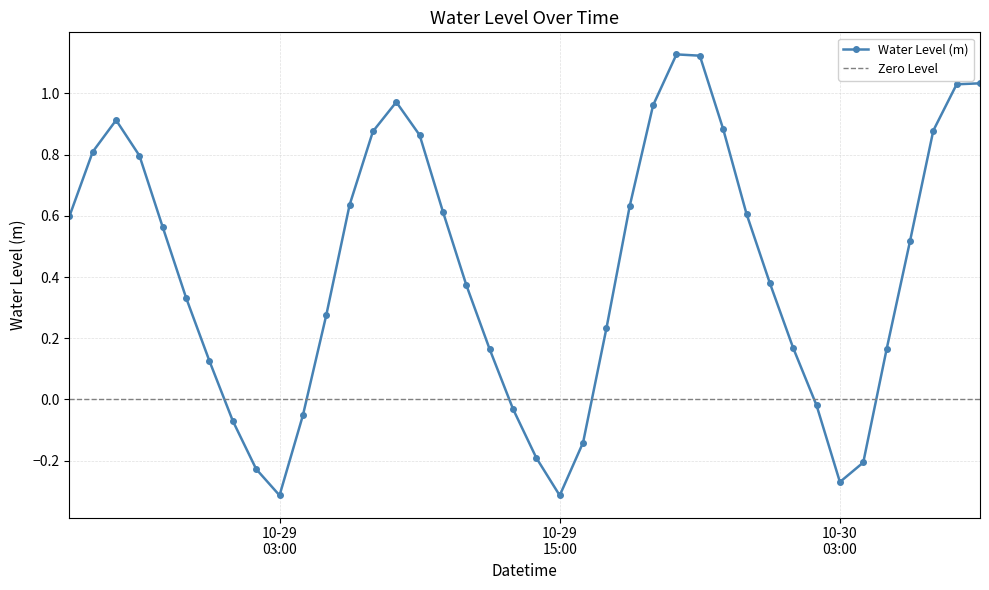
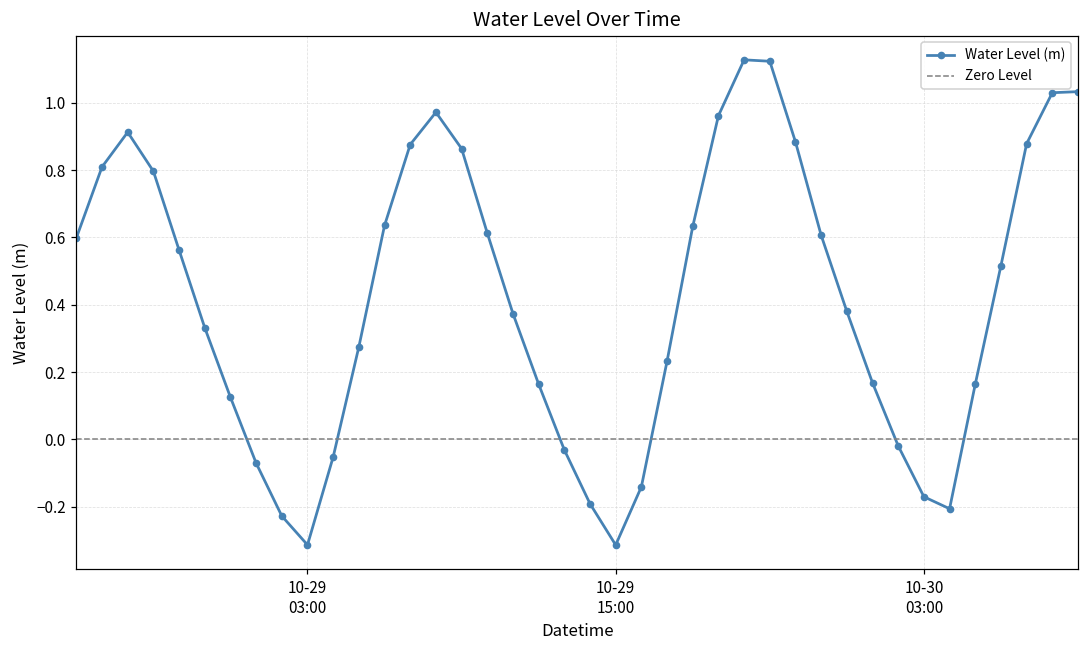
10-30 03:00: -0.27 -> -0.17
